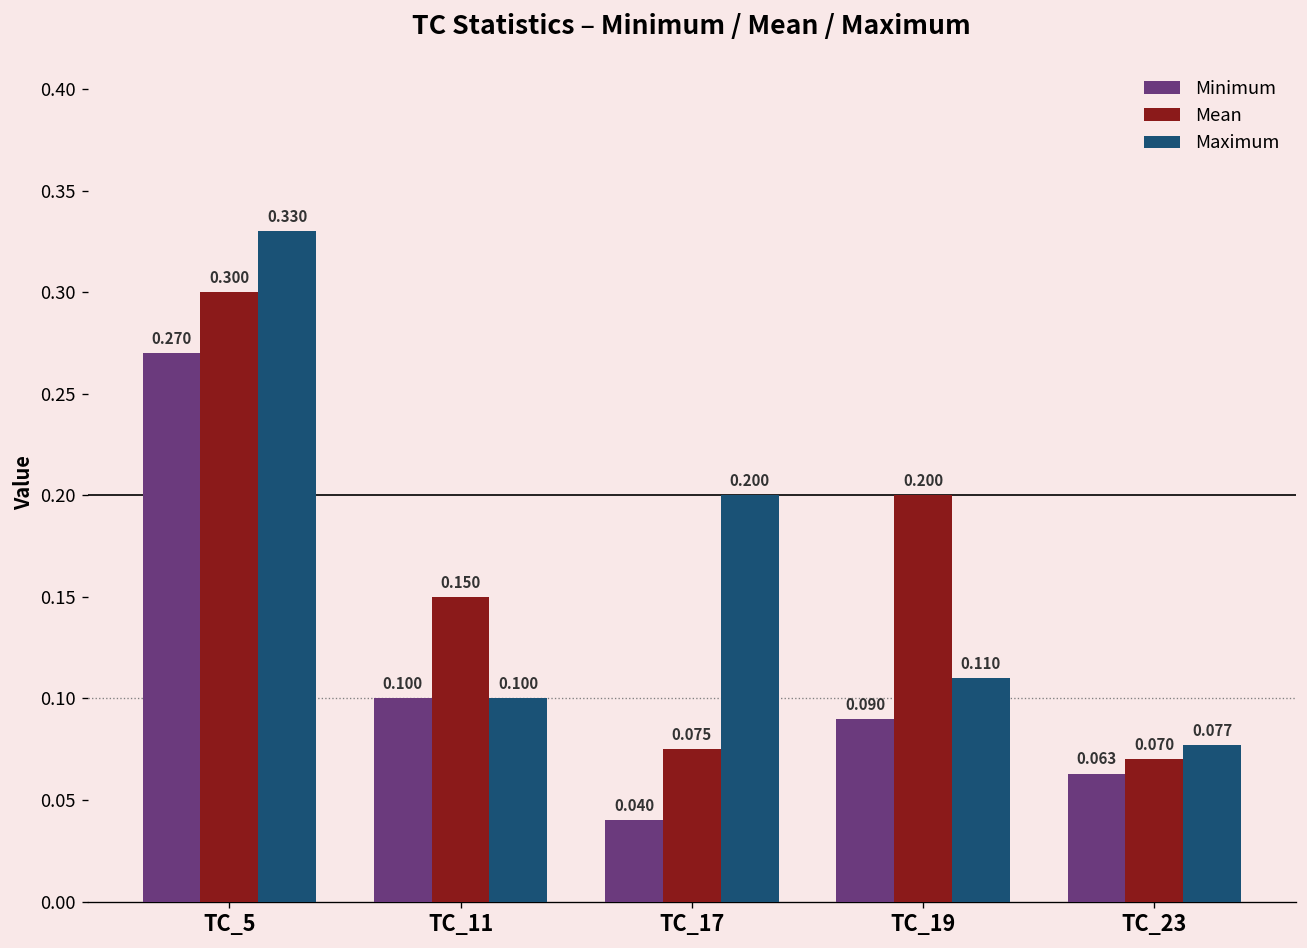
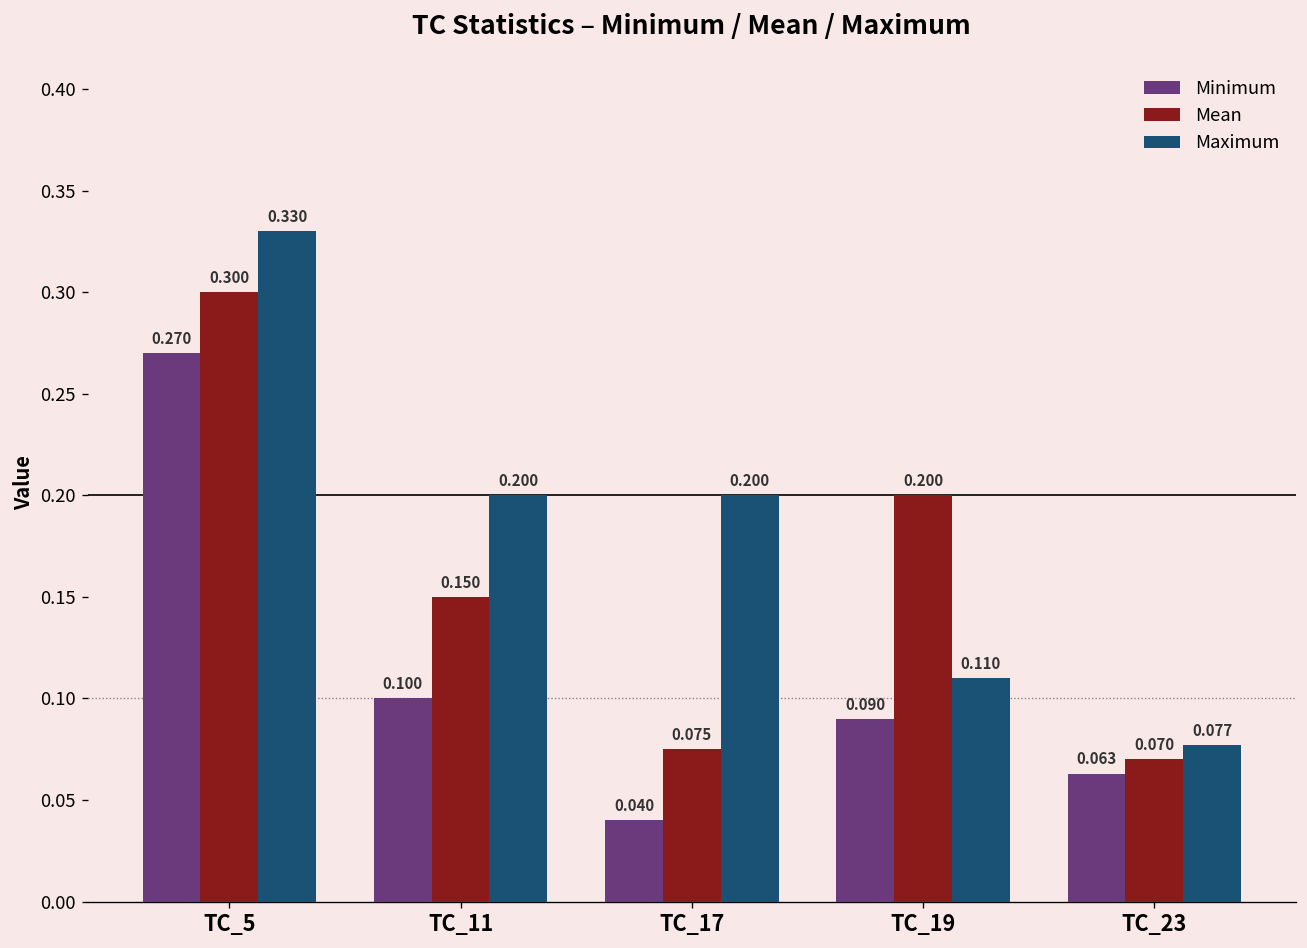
Maximum, TC_11: 0.100 -> 0.200
